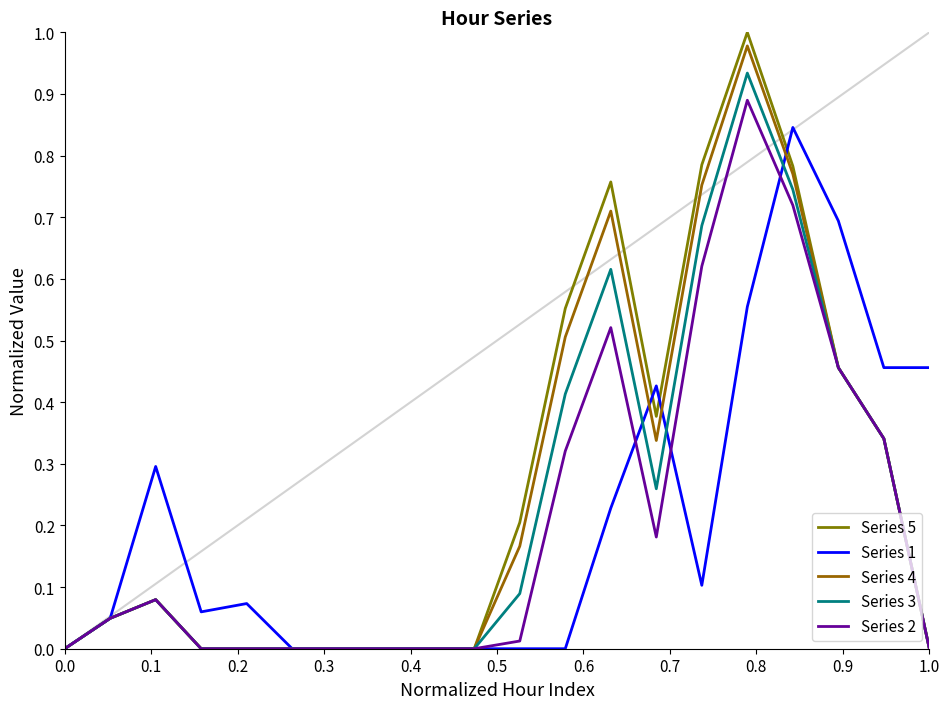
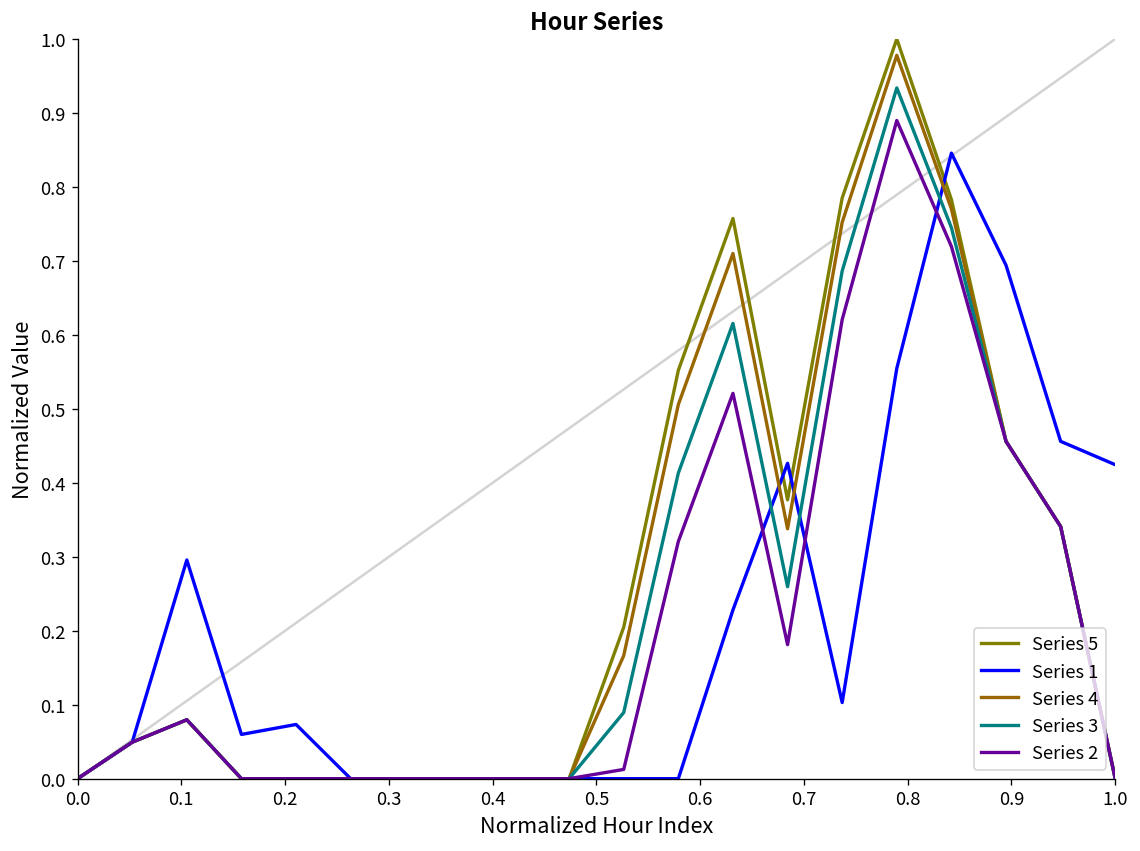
Series 1, 1.0: 0.46 -> 0.42
